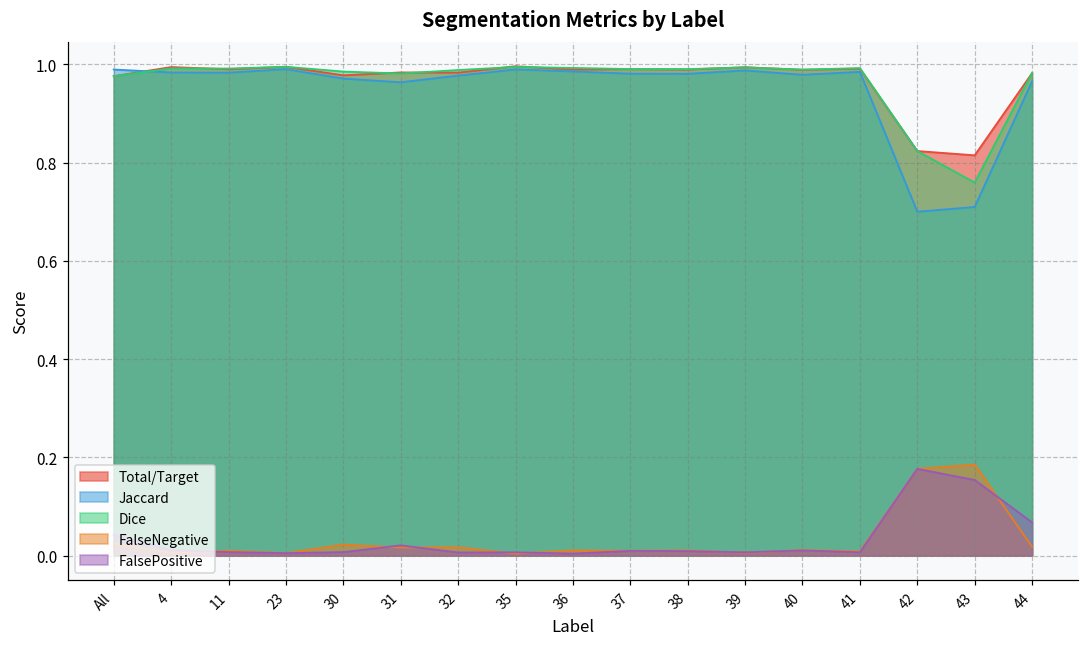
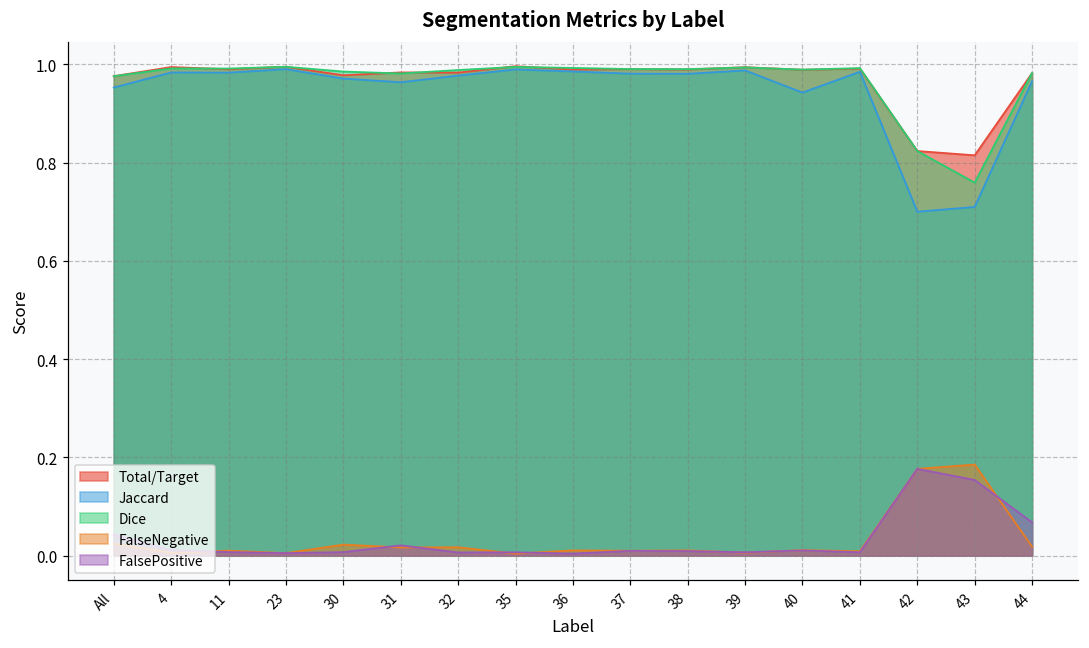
Jaccard, All: 0.99 -> 0.95
Jaccard, 40: 0.98 -> 0.94
